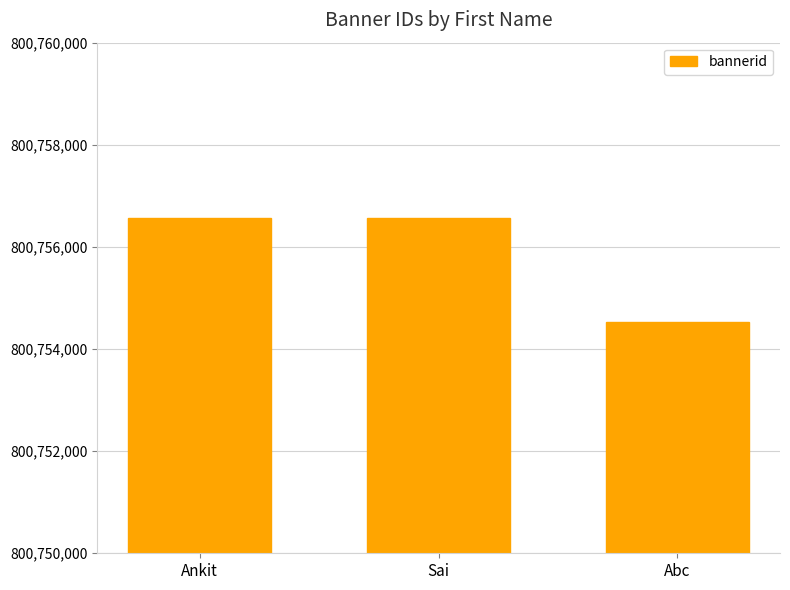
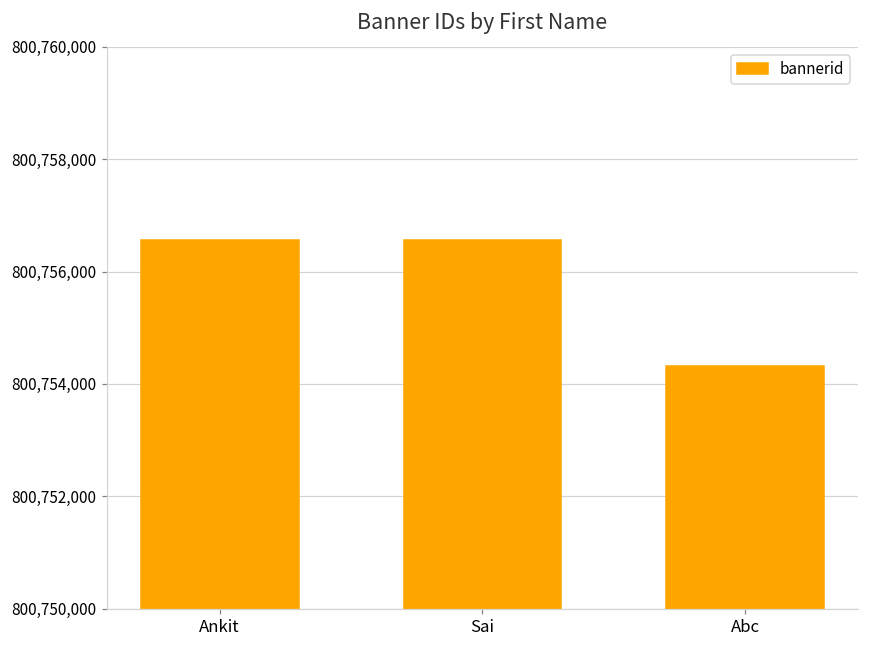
Abc: 800,754,500 -> 800,754,300
